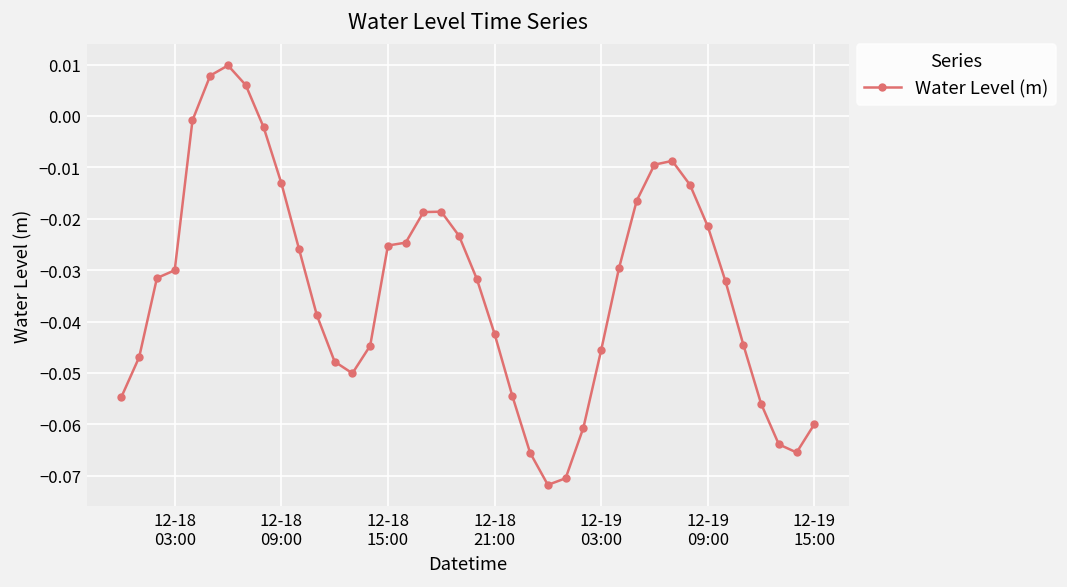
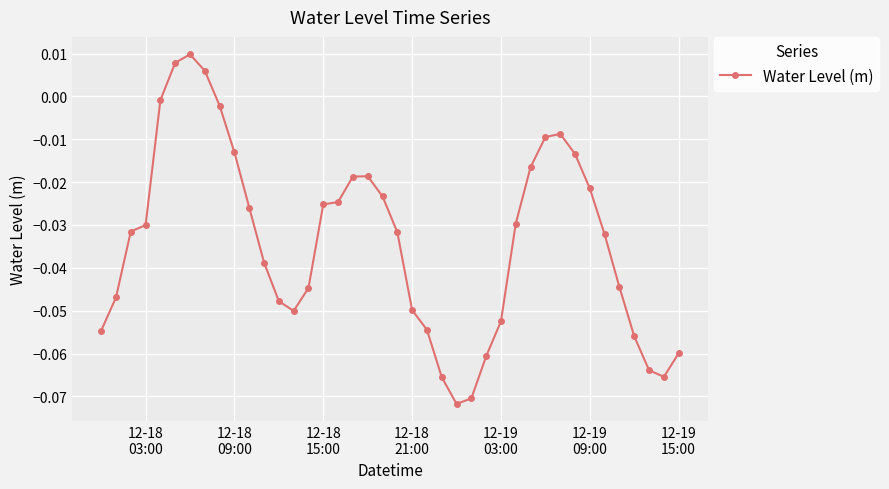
12-18 21:00: -0.042 -> -0.050
12-19 03:00: -0.046 -> -0.052
